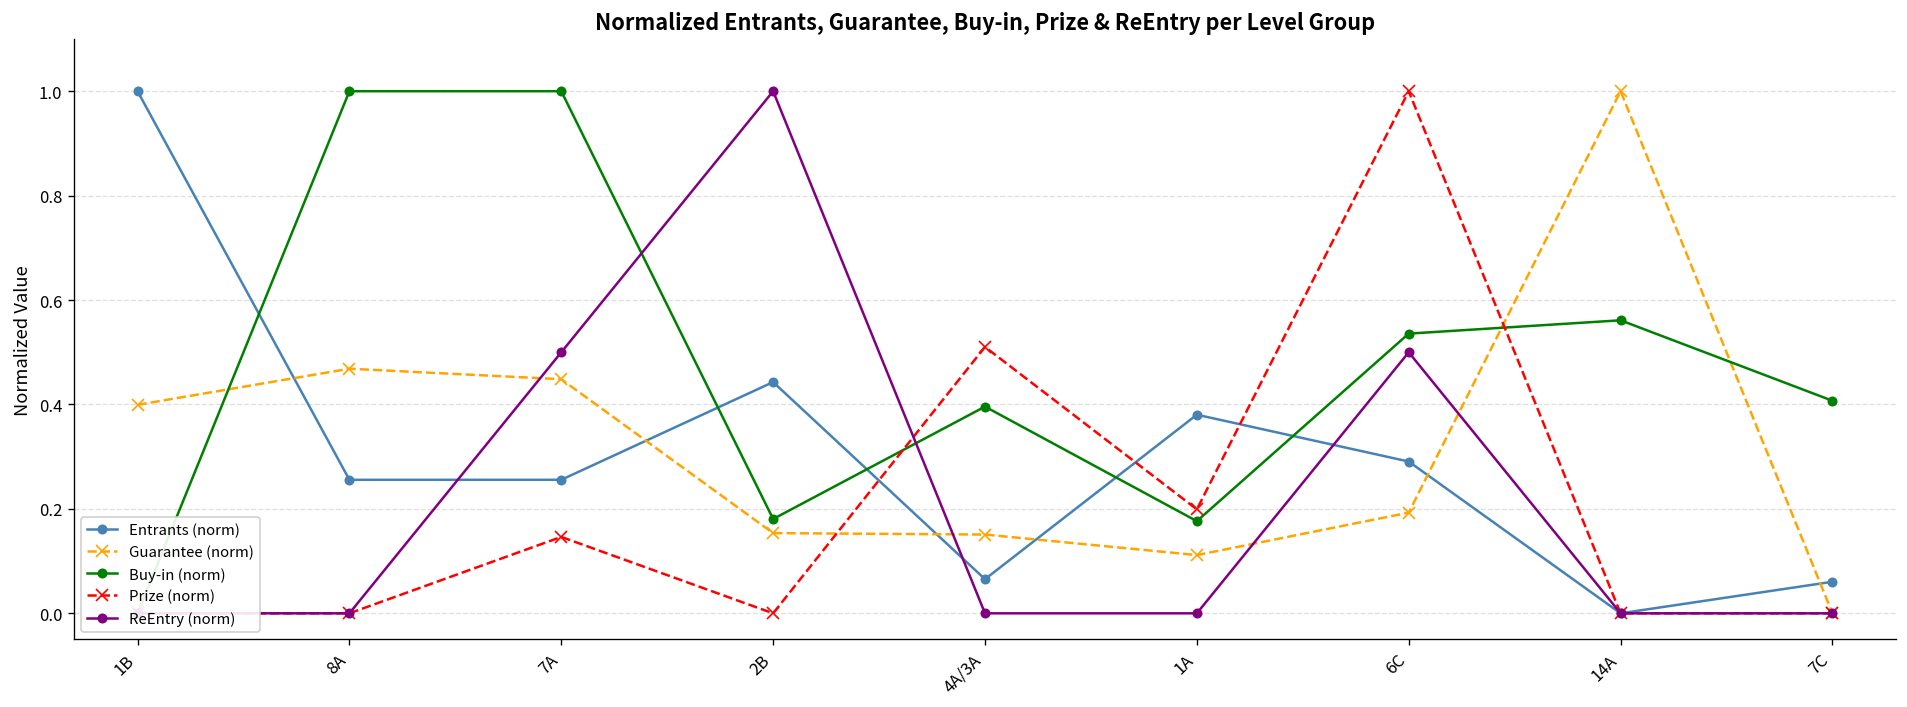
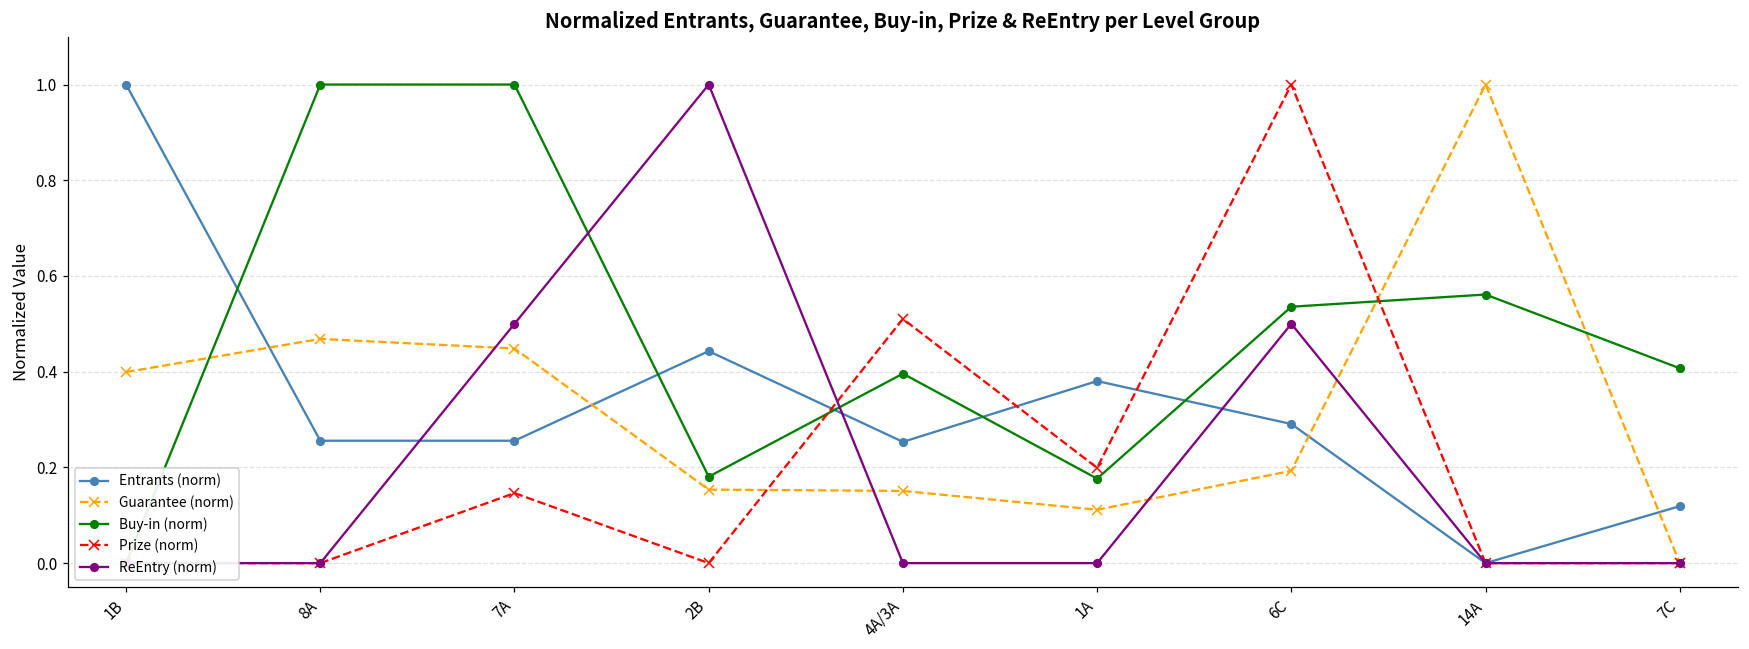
Entrants (norm), 4A/3A: 0.07 -> 0.25
Entrants (norm), 7C: 0.06 -> 0.12
